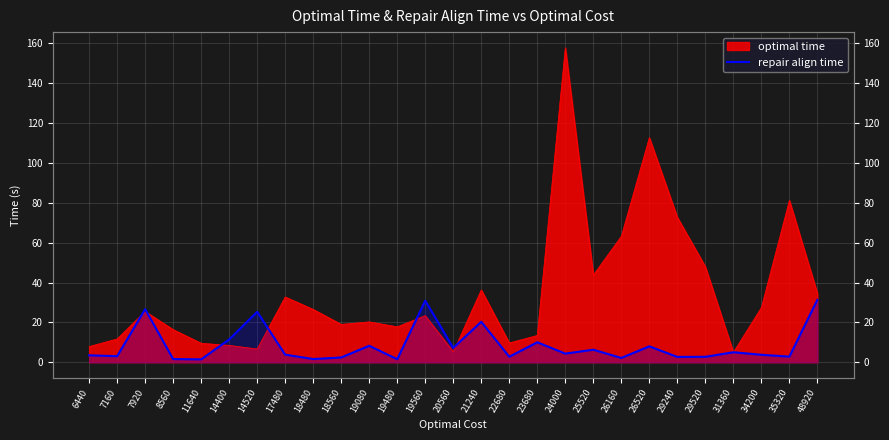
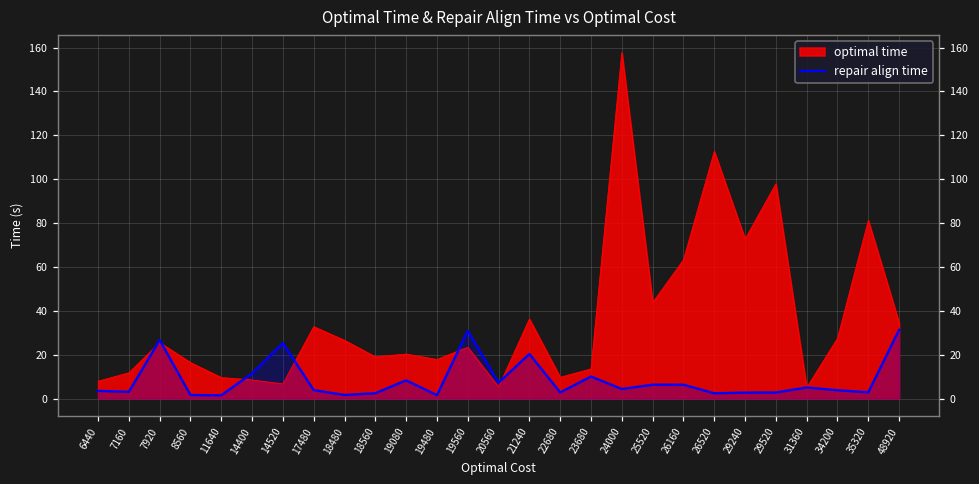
repair align time, 26160: 2 -> 6
repair align time, 26520: 8 -> 2
optimal time, 29520: 48 -> 98
